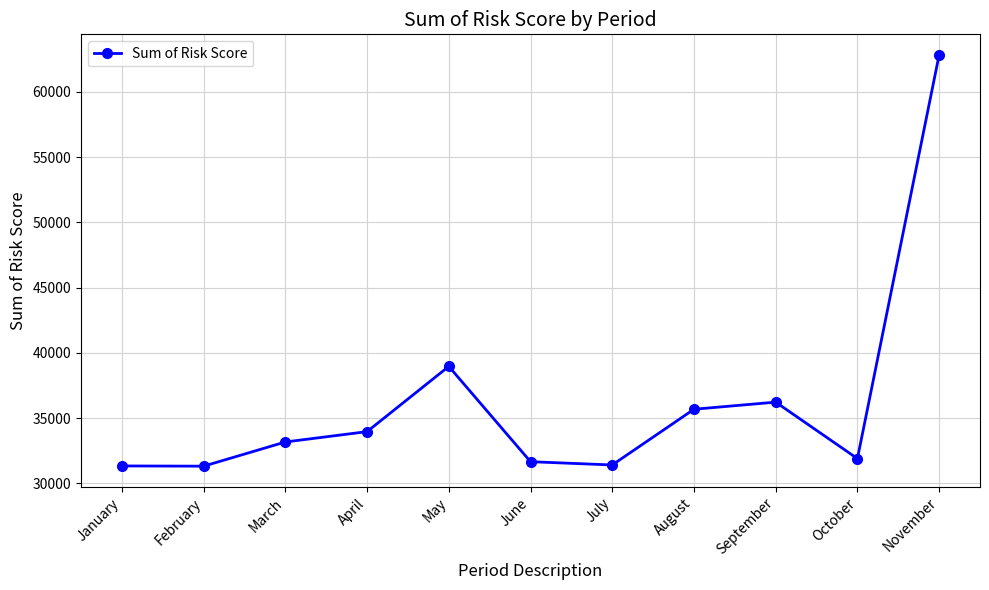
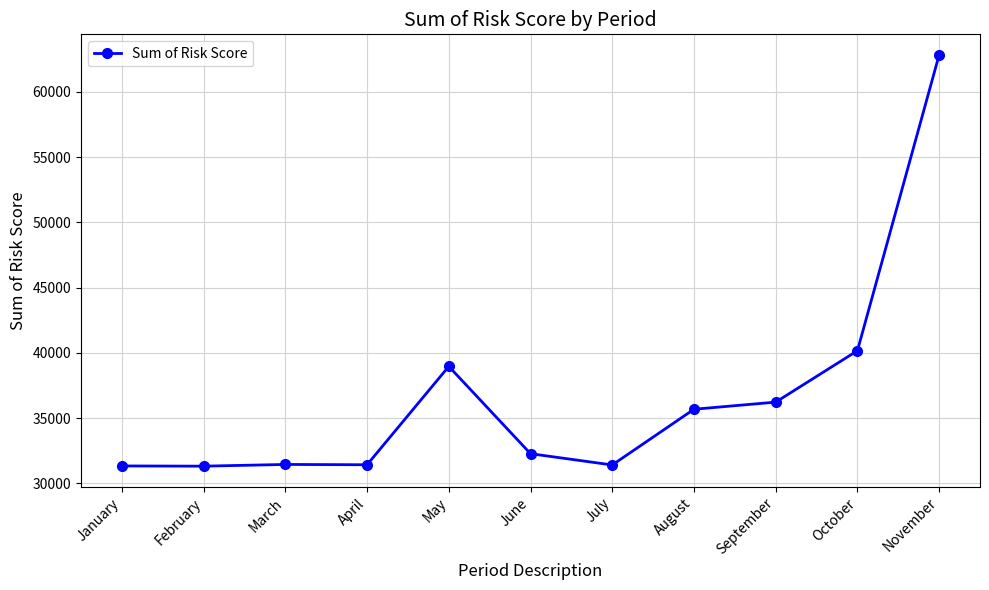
March: 33200 -> 31500
April: 34000 -> 31400
June: 31700 -> 32300
October: 31900 -> 40200
